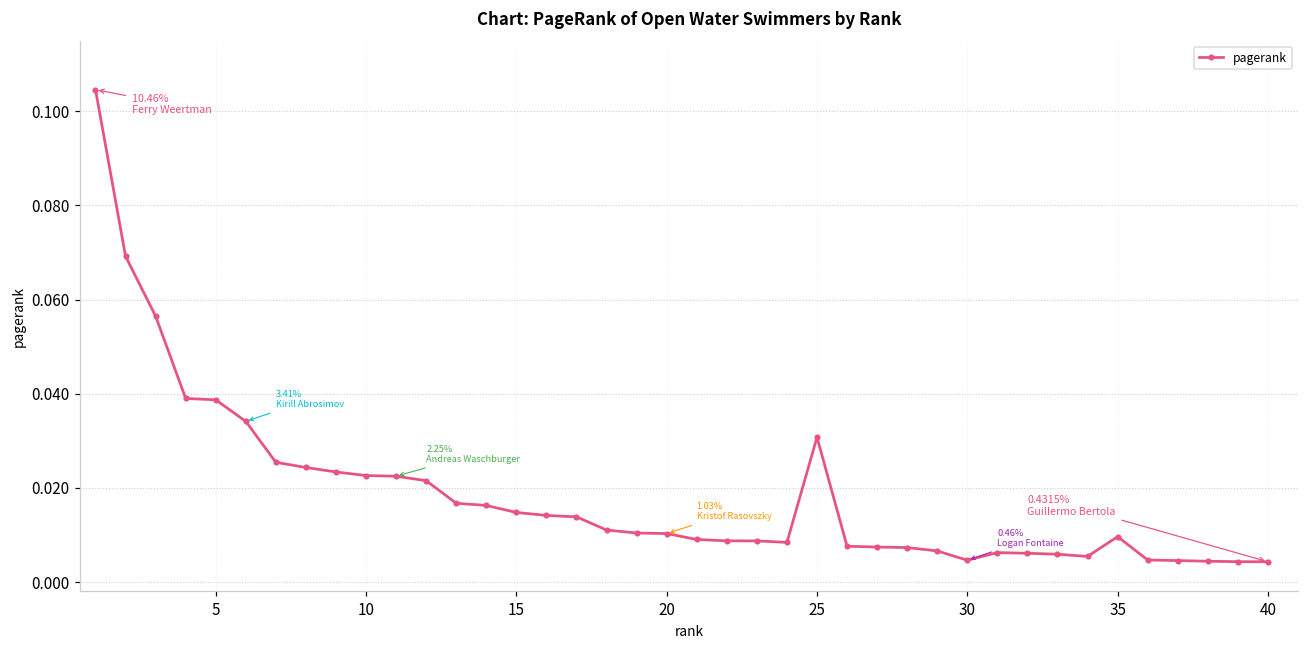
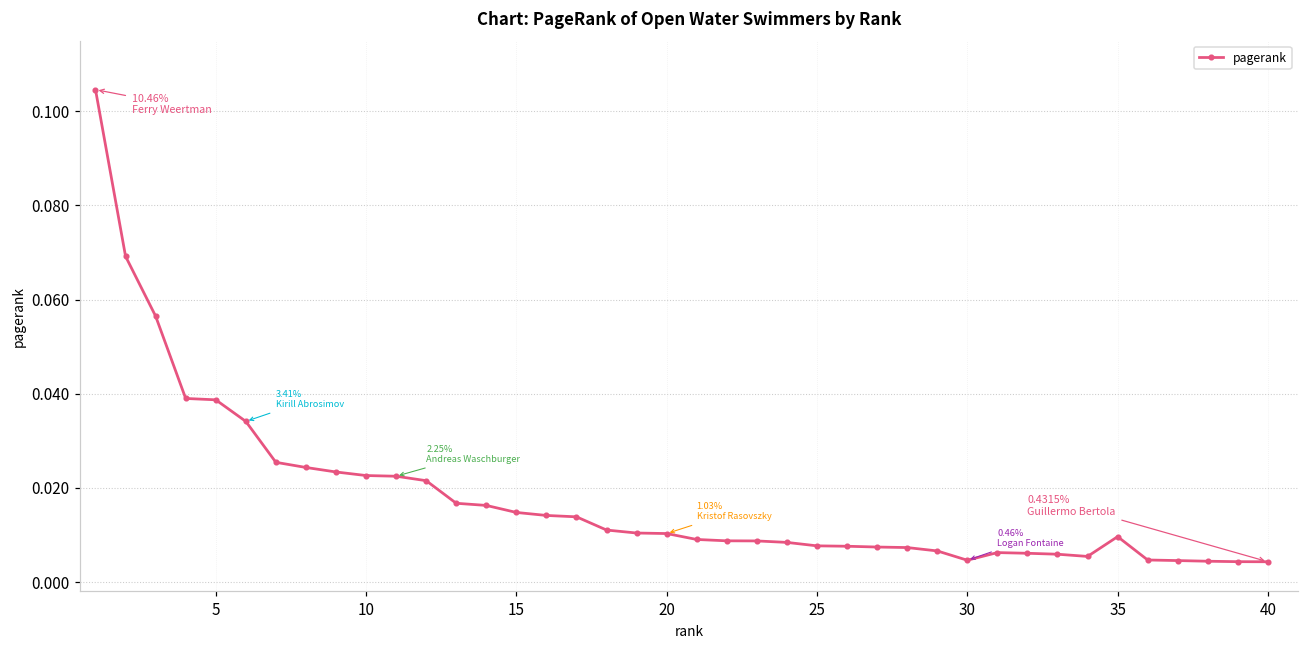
25: 0.031 -> 0.008
